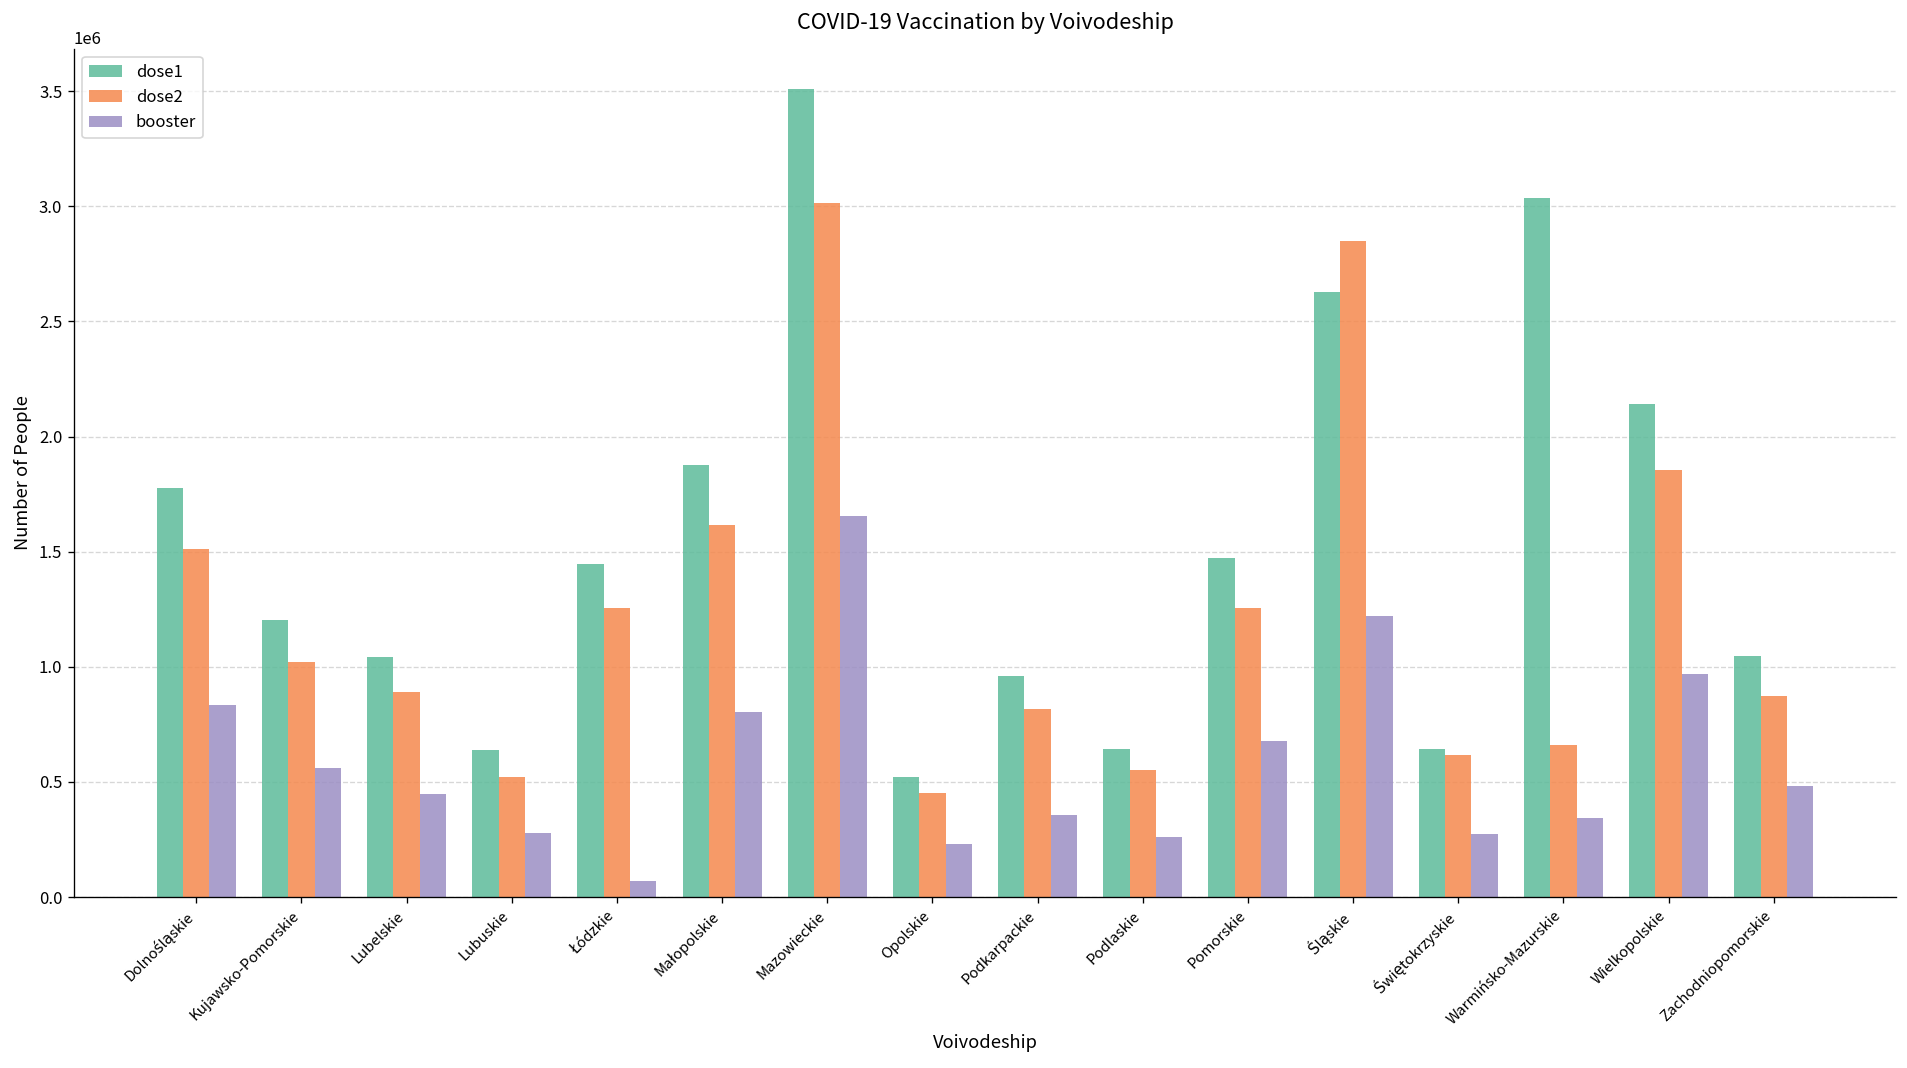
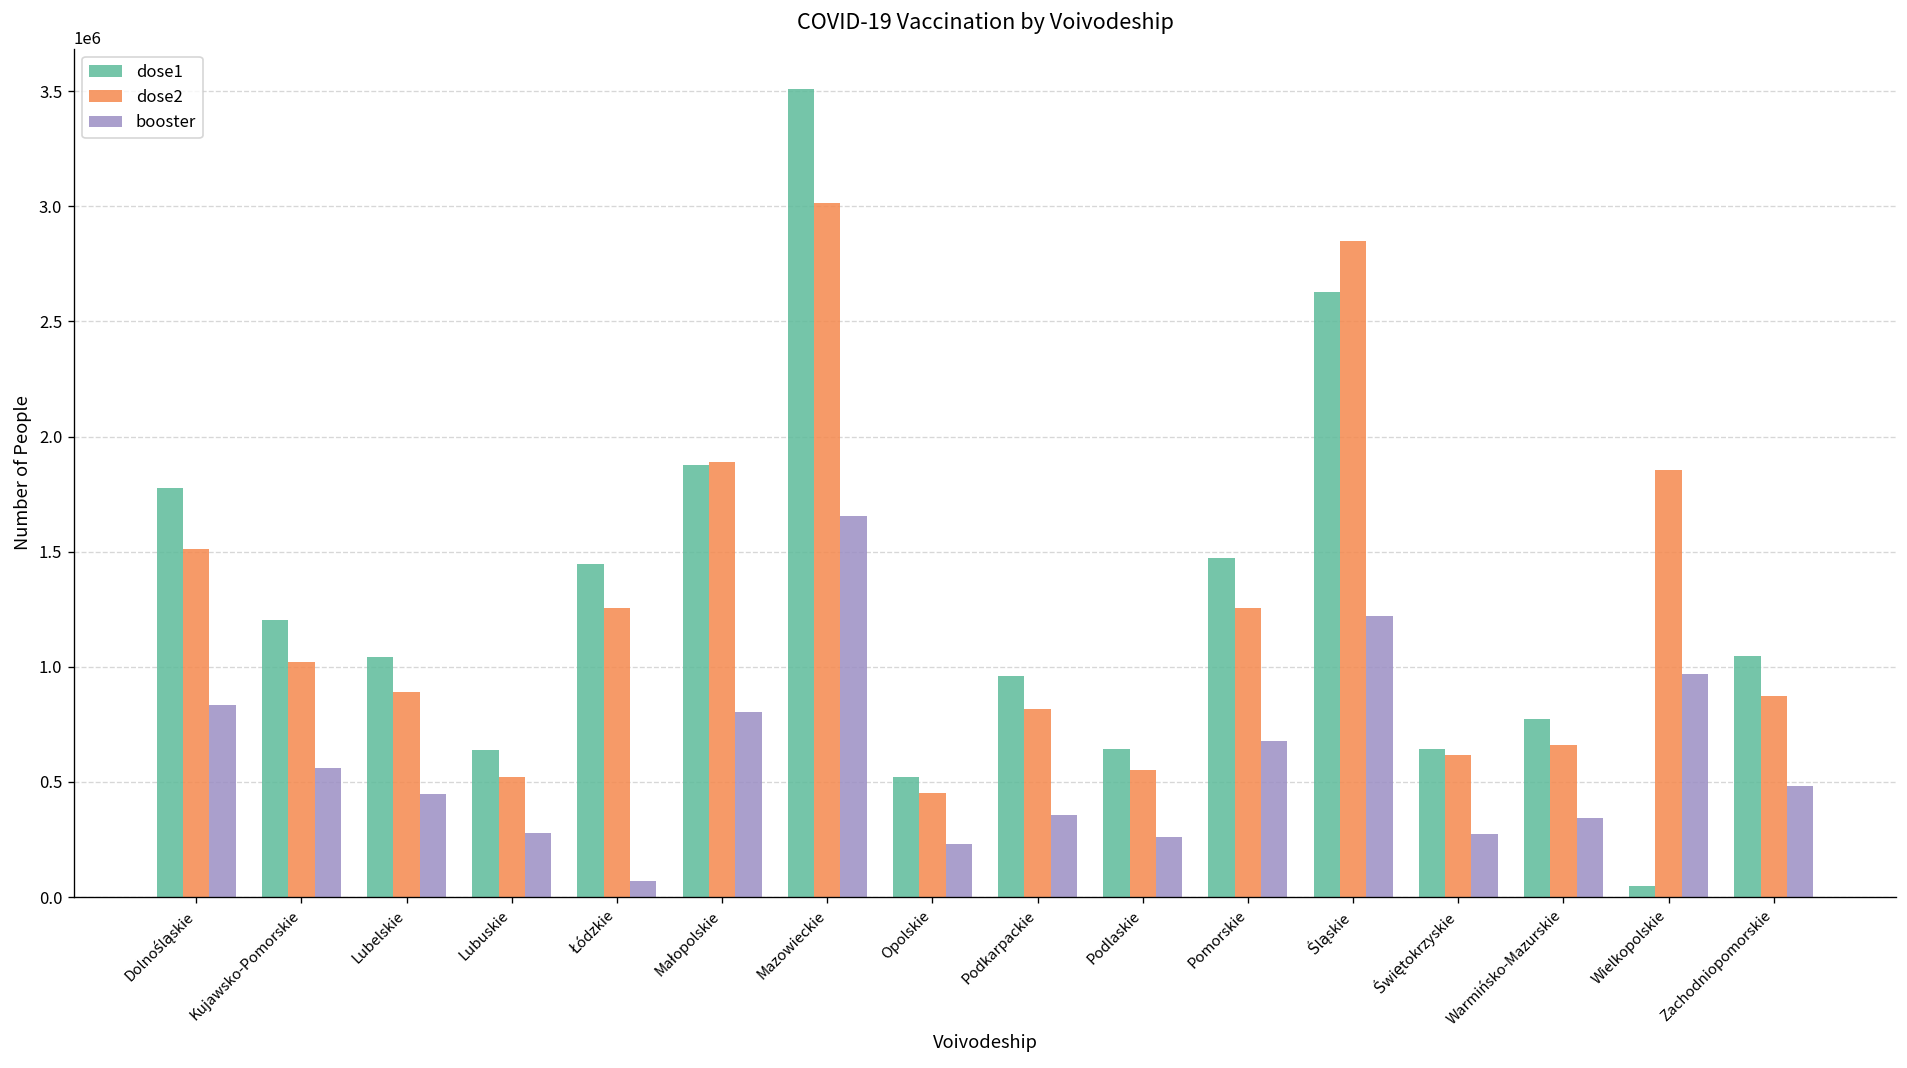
dose2, Małopolskie: 1610000 -> 1890000
dose1, Warmińsko-Mazurskie: 3040000 -> 770000
dose1, Wielkopolskie: 2140000 -> 50000
